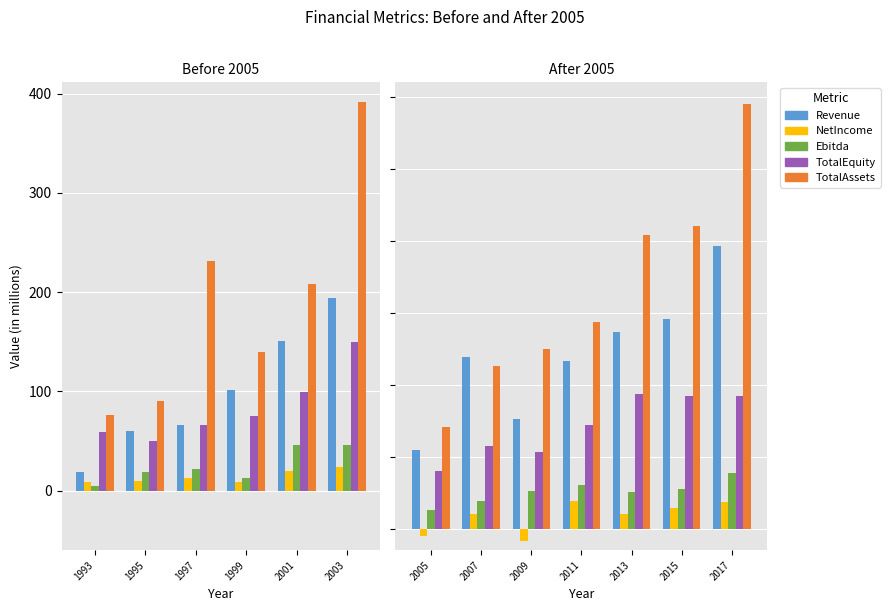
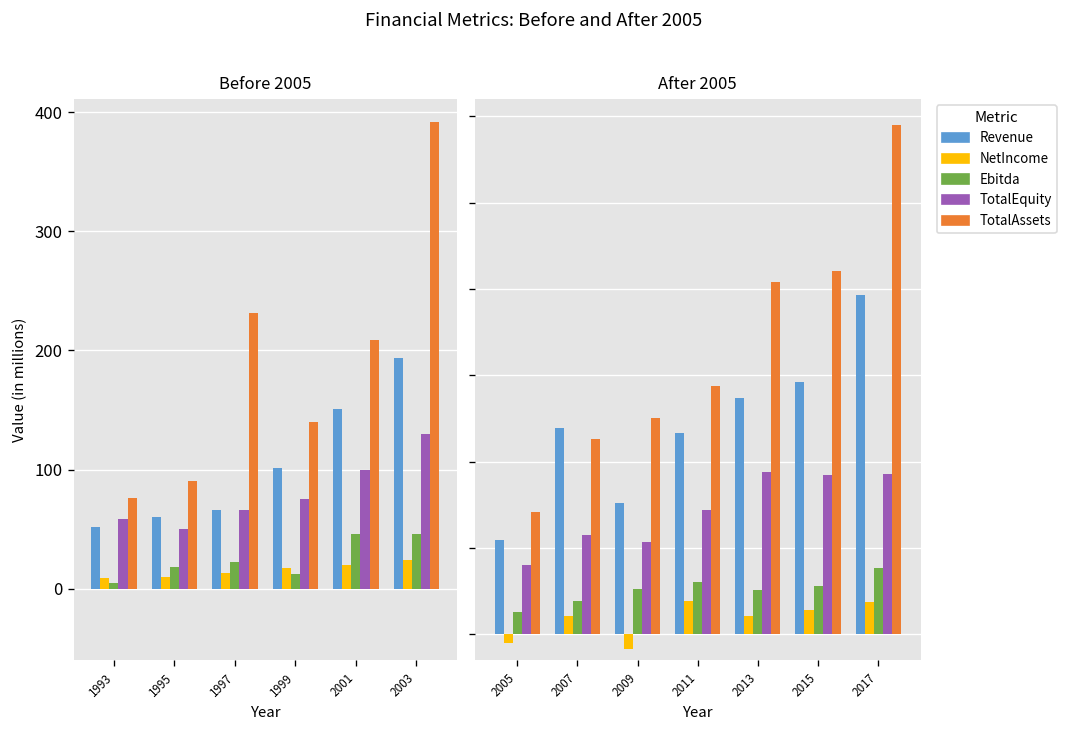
Before 2005, Revenue, 1993: 20 -> 50
Before 2005, NetIncome, 1999: 10 -> 20
Before 2005, TotalEquity, 2003: 150 -> 130
